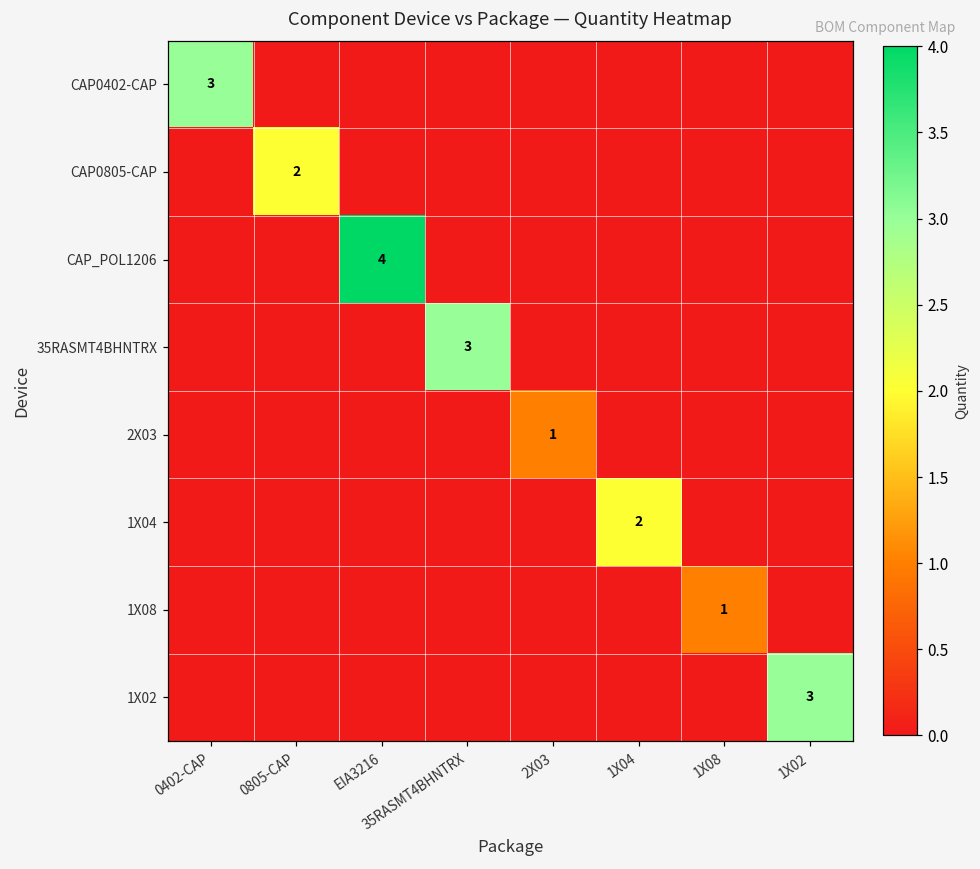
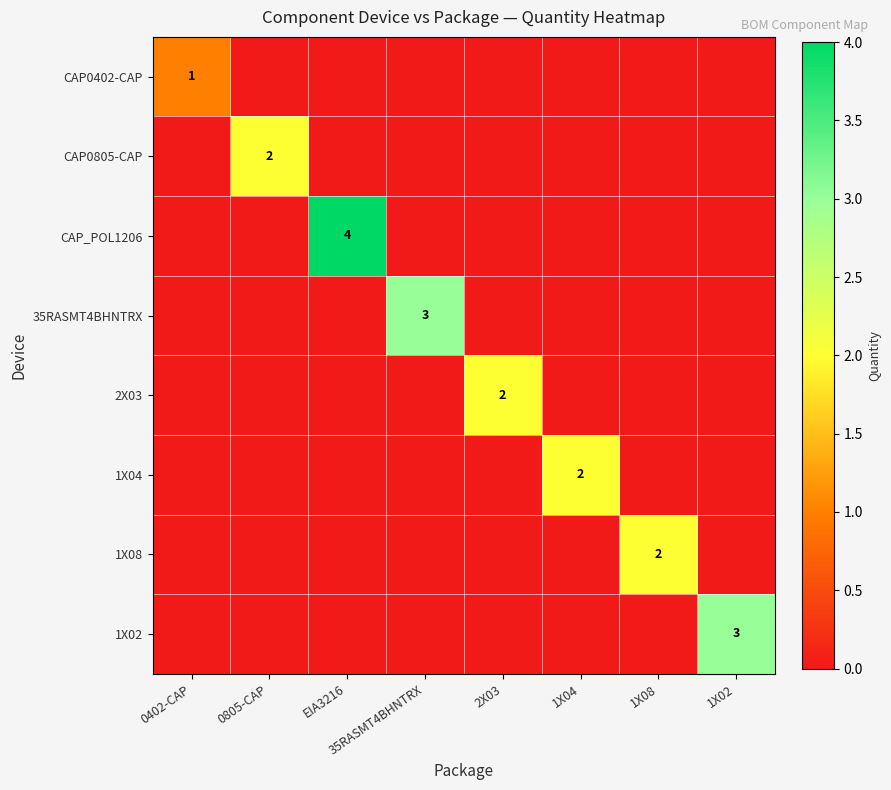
CAP0402-CAP, 0402-CAP: 3 -> 1
2X03, 2X03: 1 -> 2
1X08, 1X08: 1 -> 2
